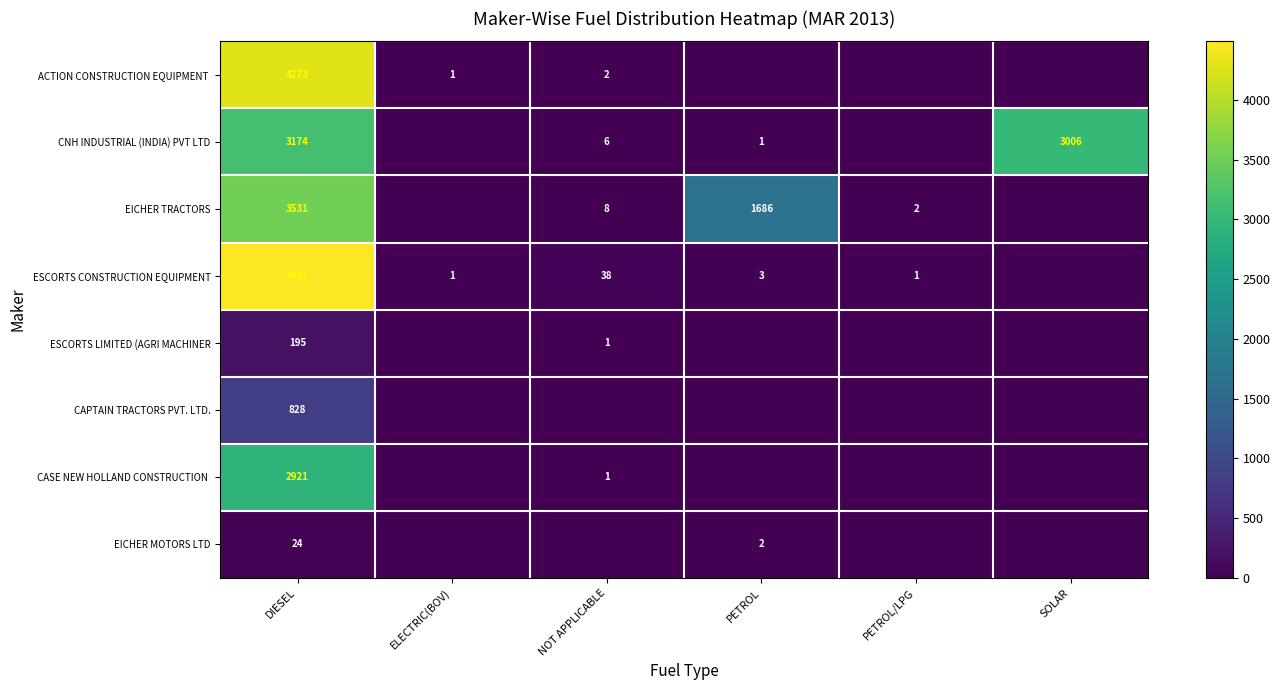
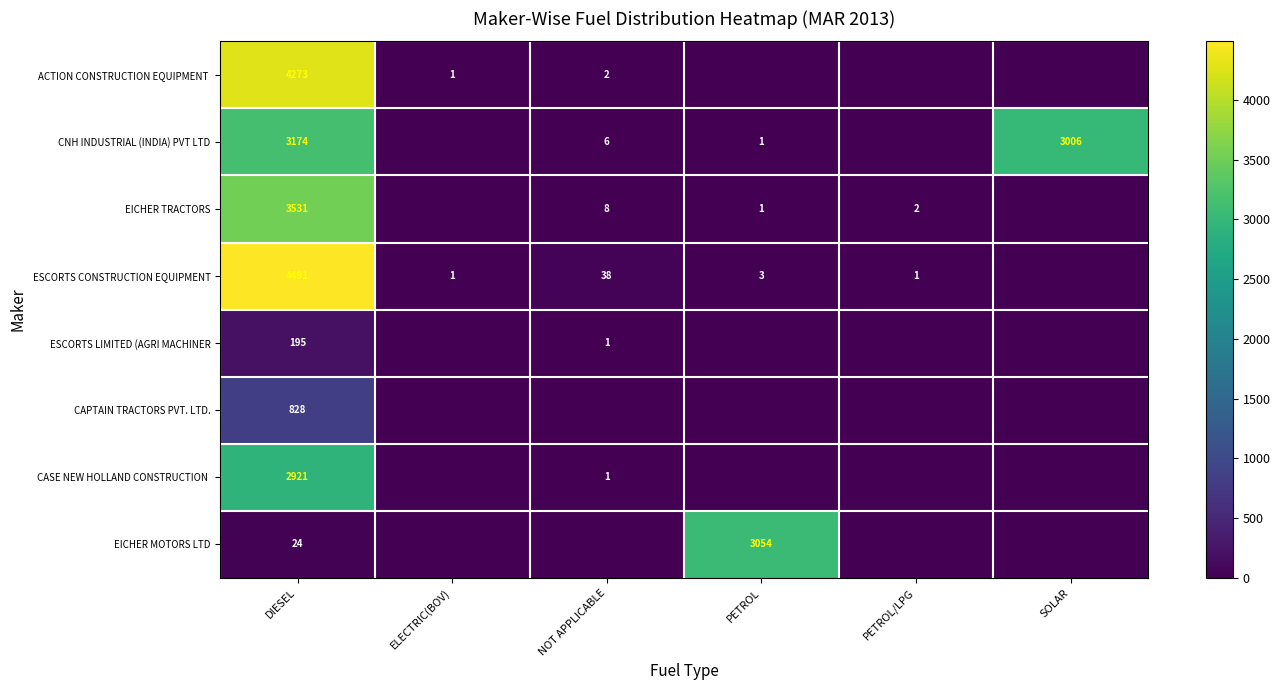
EICHER TRACTORS, PETROL: 1686 -> 1
EICHER MOTORS LTD, PETROL: 2 -> 3054
